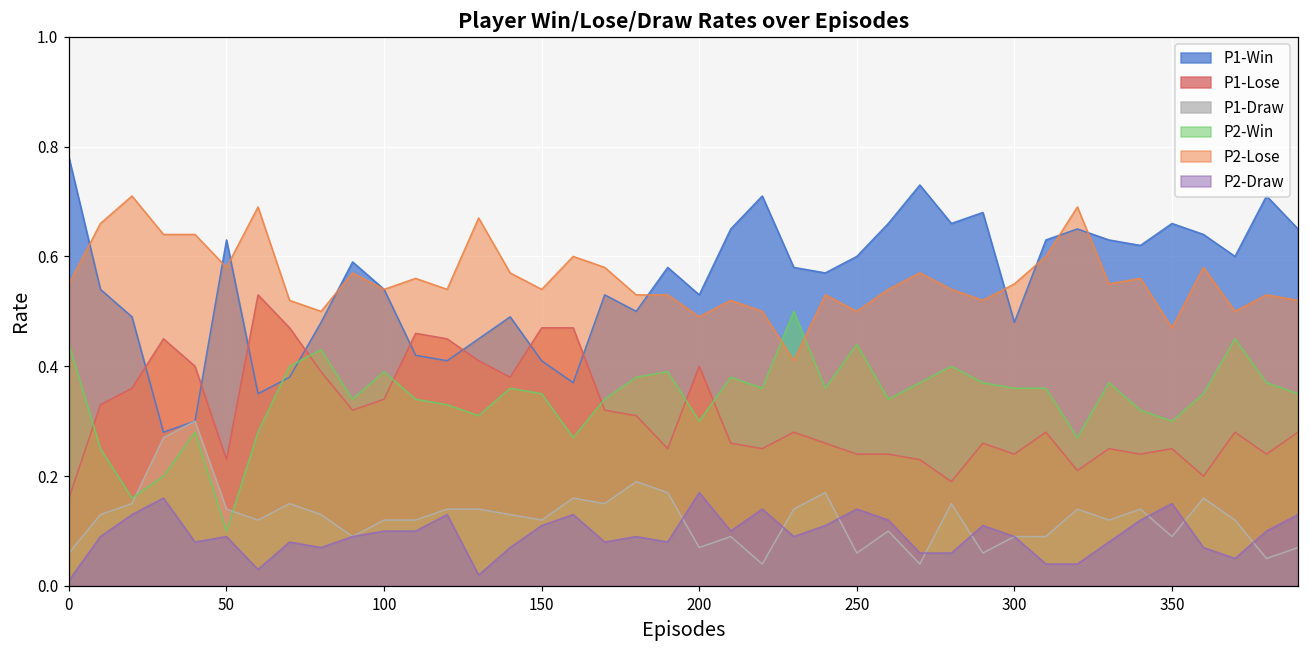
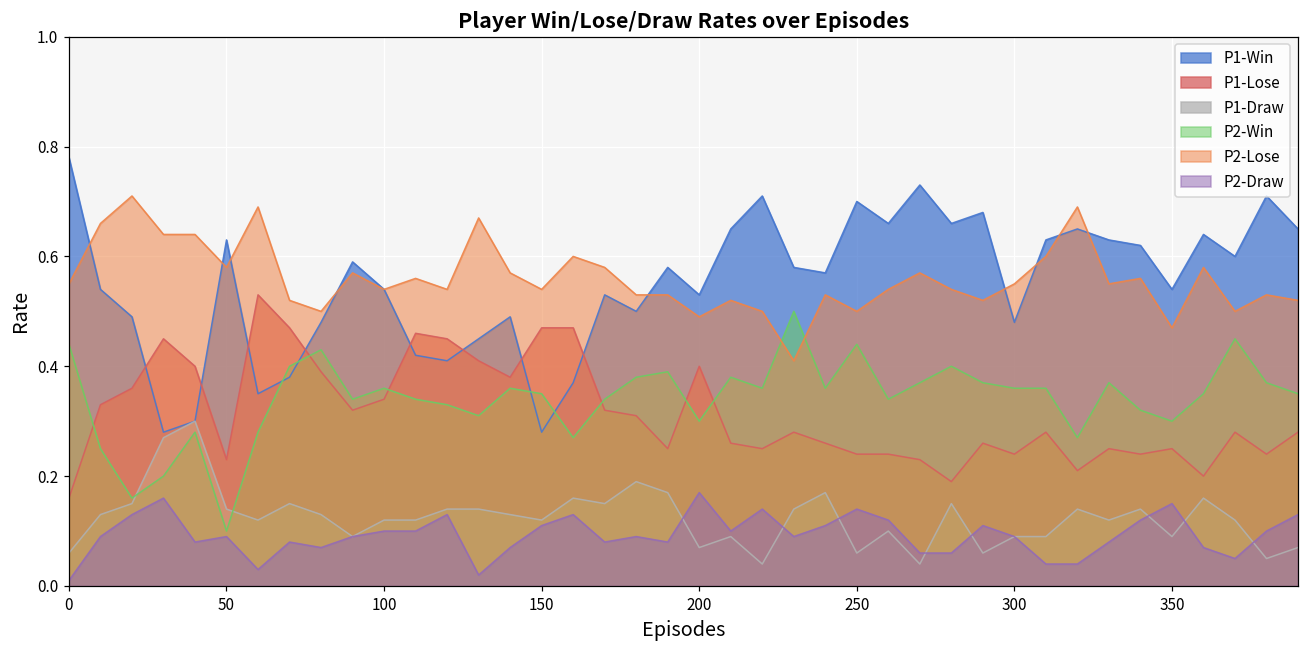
P2-Win, 100: 0.39 -> 0.36
P1-Win, 150: 0.41 -> 0.28
P1-Win, 250: 0.6 -> 0.7
P1-Win, 350: 0.66 -> 0.54
